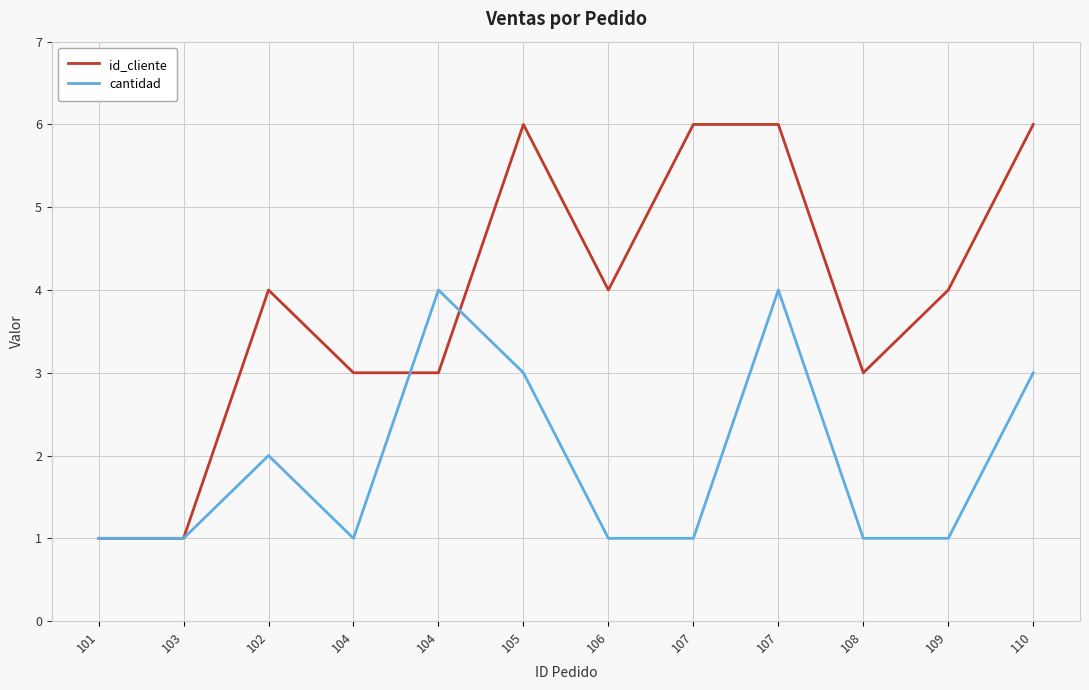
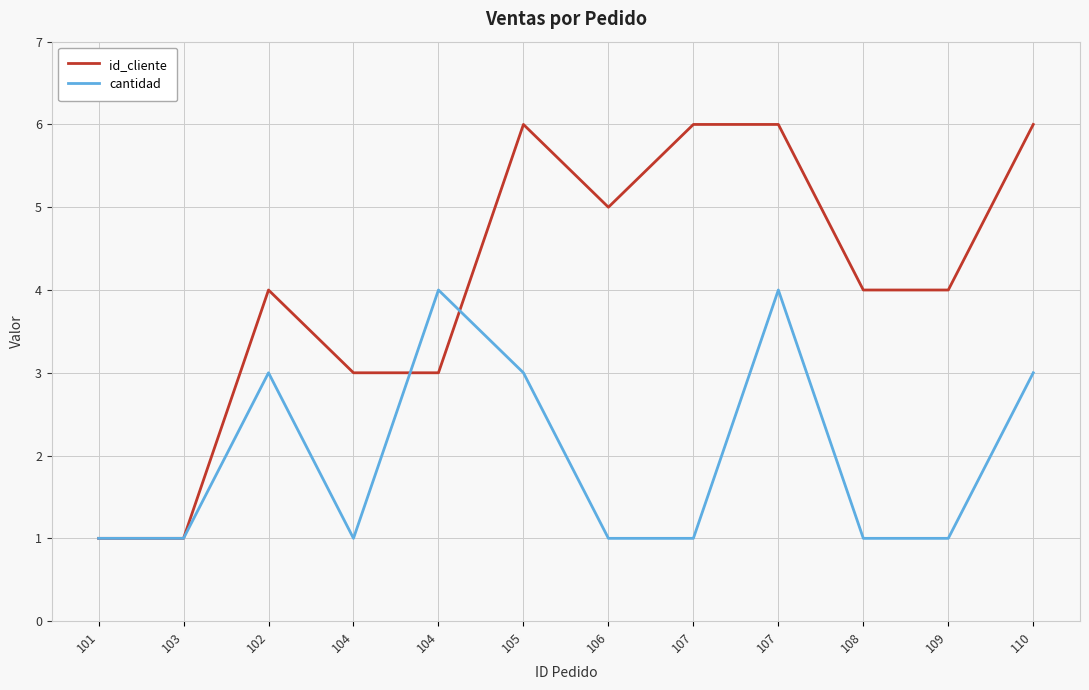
cantidad, 102: 2 -> 3
id_cliente, 106: 4 -> 5
id_cliente, 108: 3 -> 4
